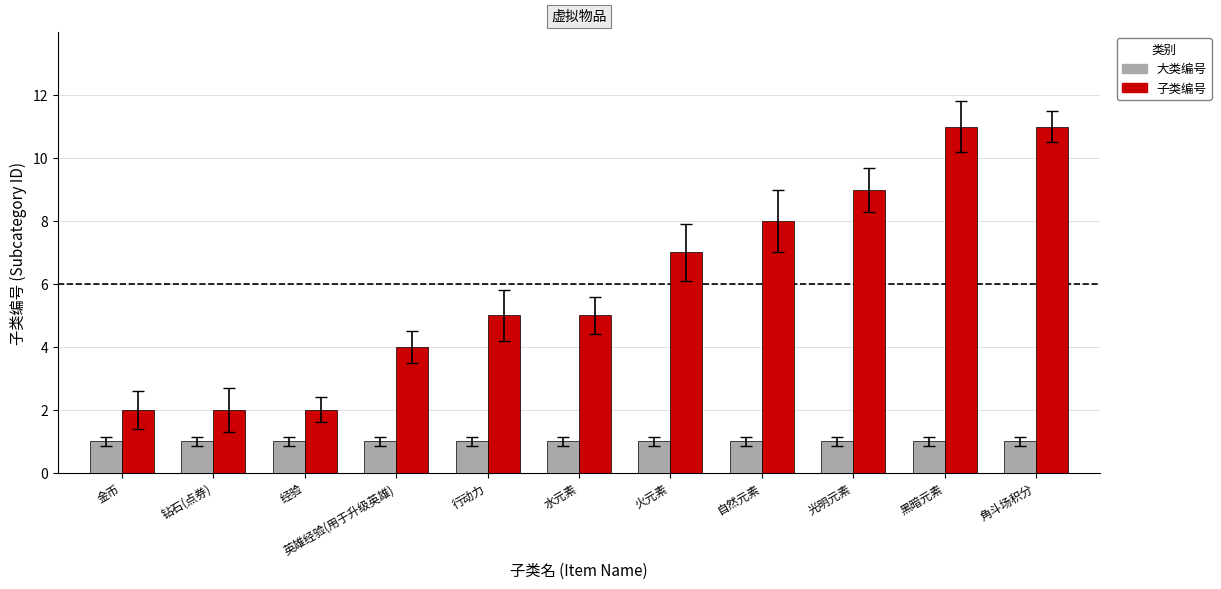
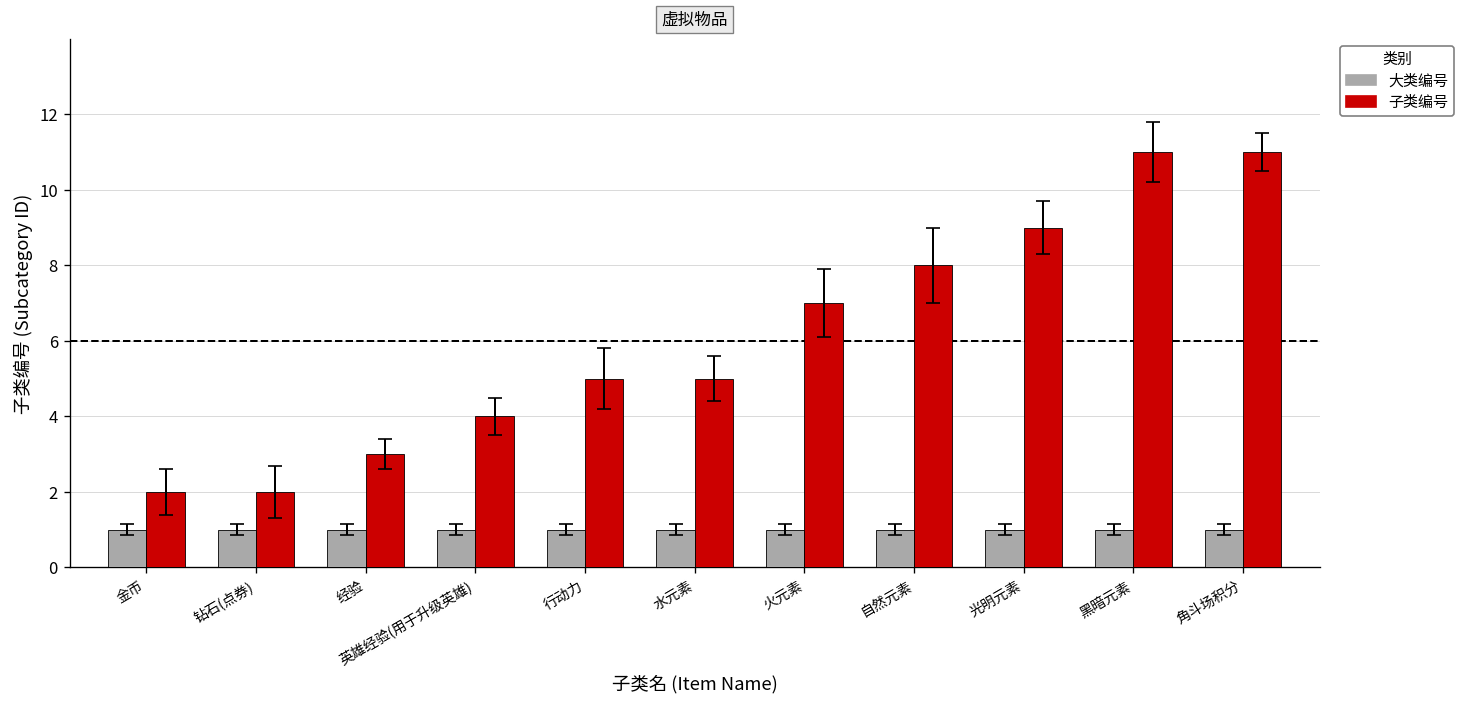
子类编号, 经验: 2 -> 3
